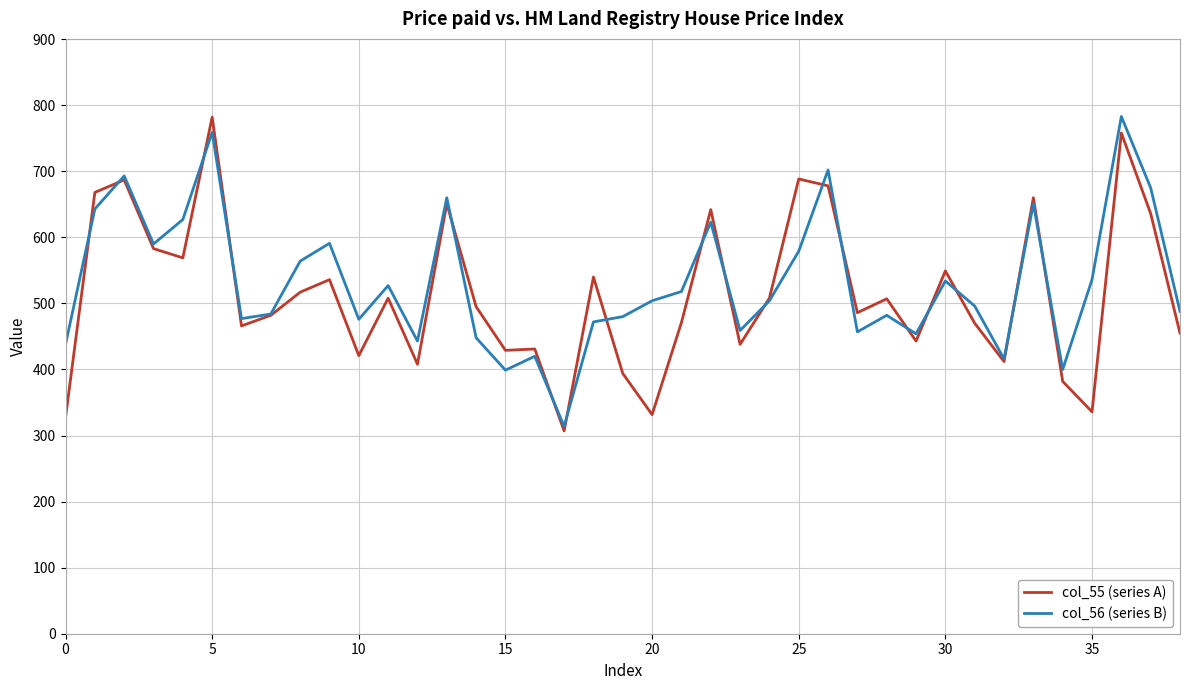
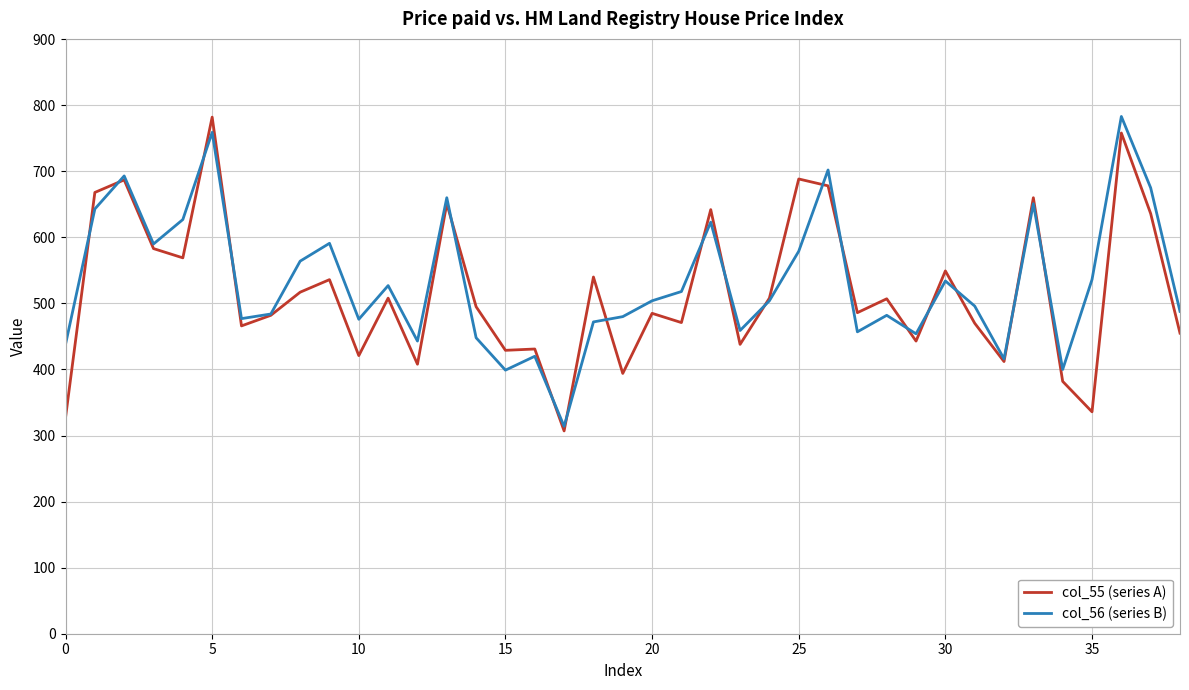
col_55 (series A), 20: 330 -> 490
